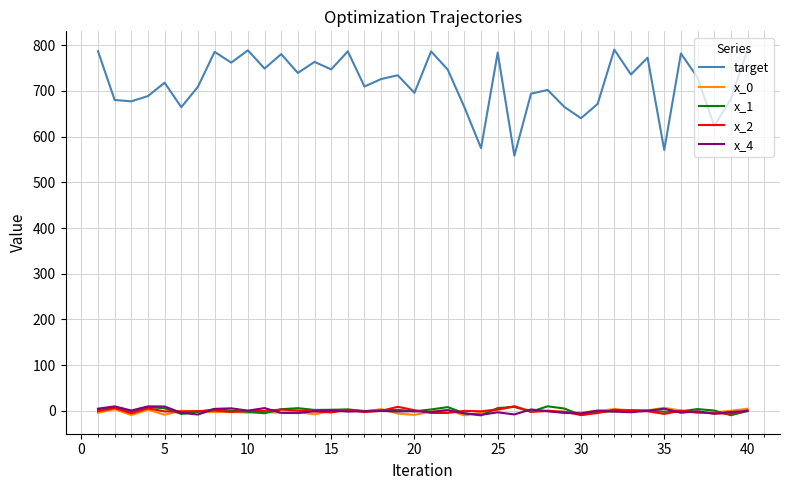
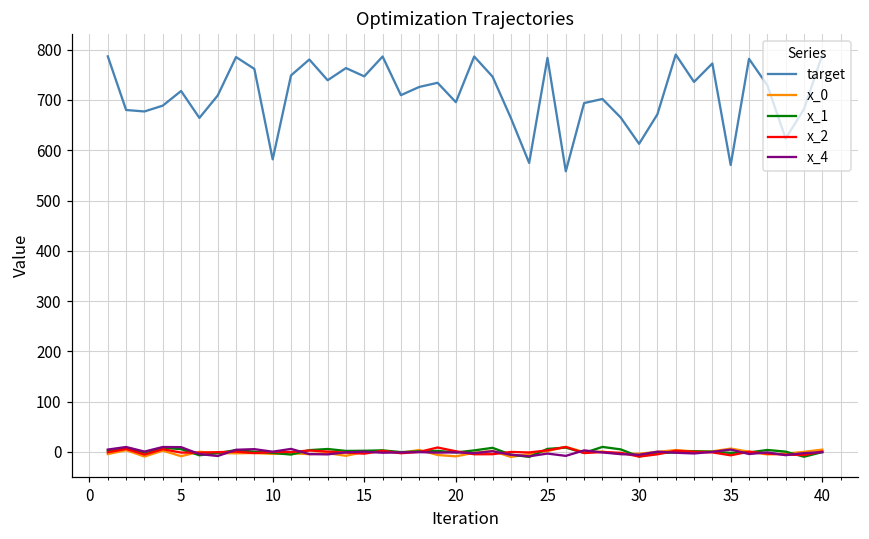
target, 10: 790 -> 580
target, 30: 640 -> 610
